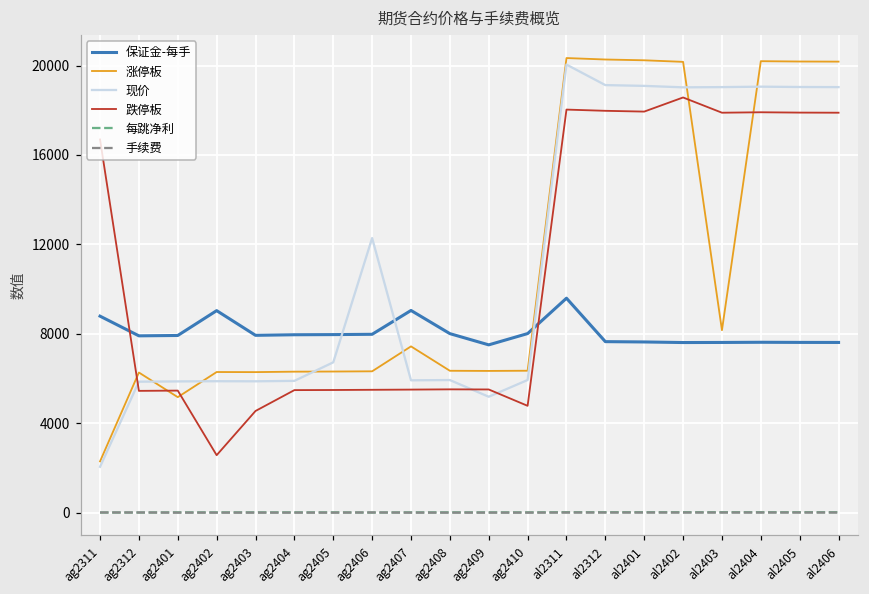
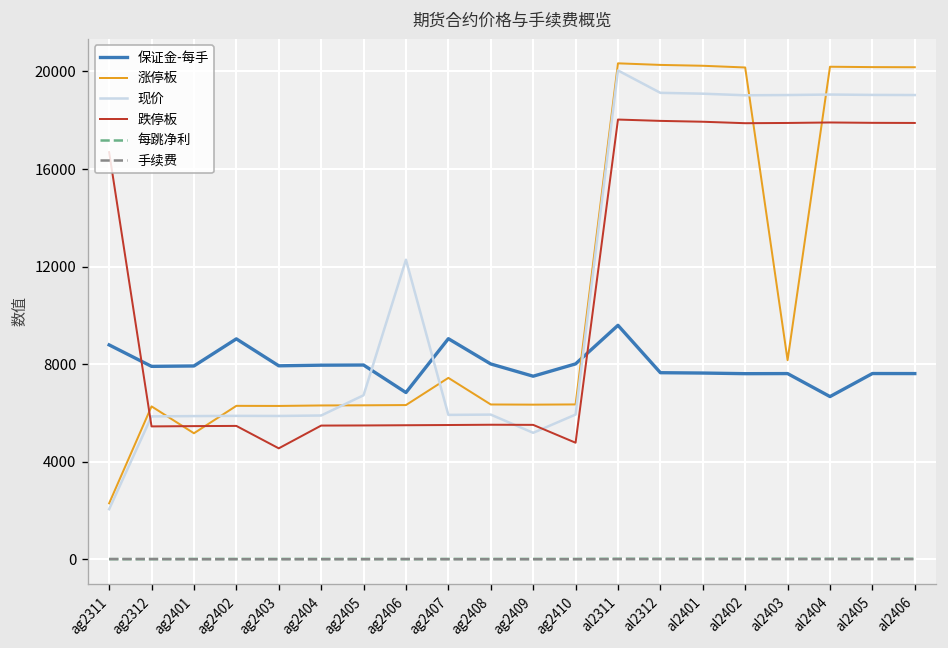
跌停板, ag2402: 2600 -> 5500
保证金-每手, ag2406: 8000 -> 6800
跌停板, al2402: 18600 -> 17900
保证金-每手, al2404: 7600 -> 6700
